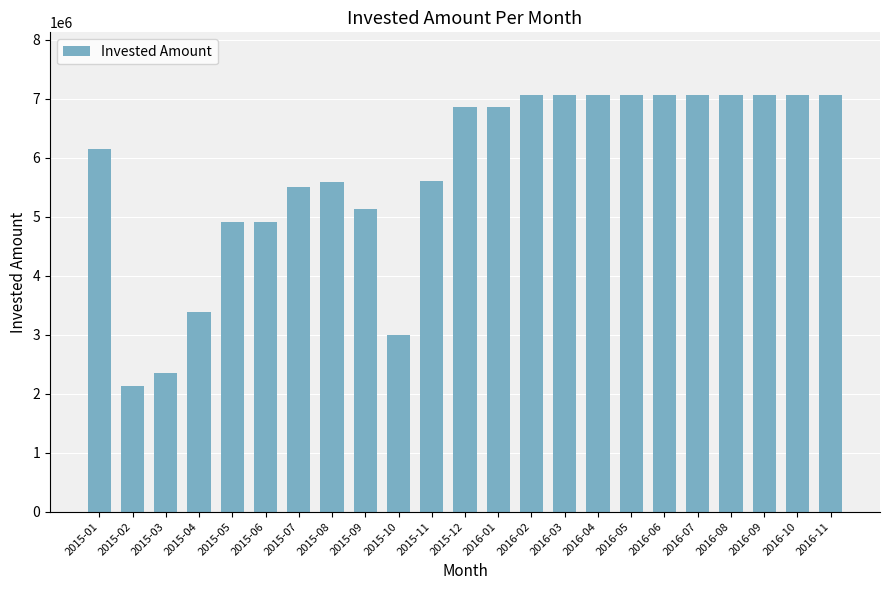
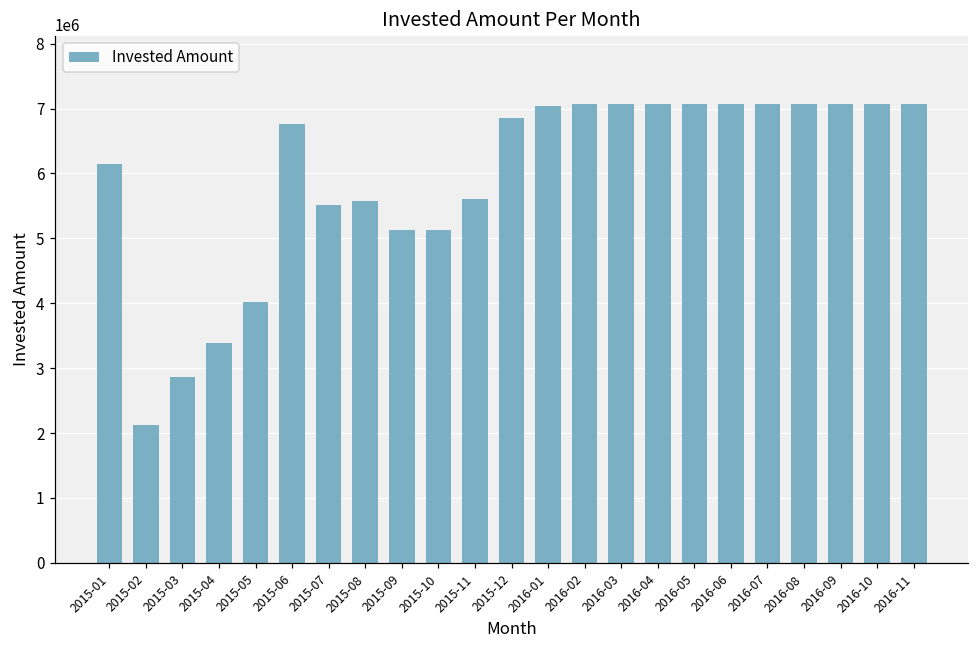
2015-03: 2400000 -> 2900000
2015-05: 4900000 -> 4000000
2015-06: 4900000 -> 6800000
2015-10: 3000000 -> 5100000
2016-01: 6900000 -> 7000000
